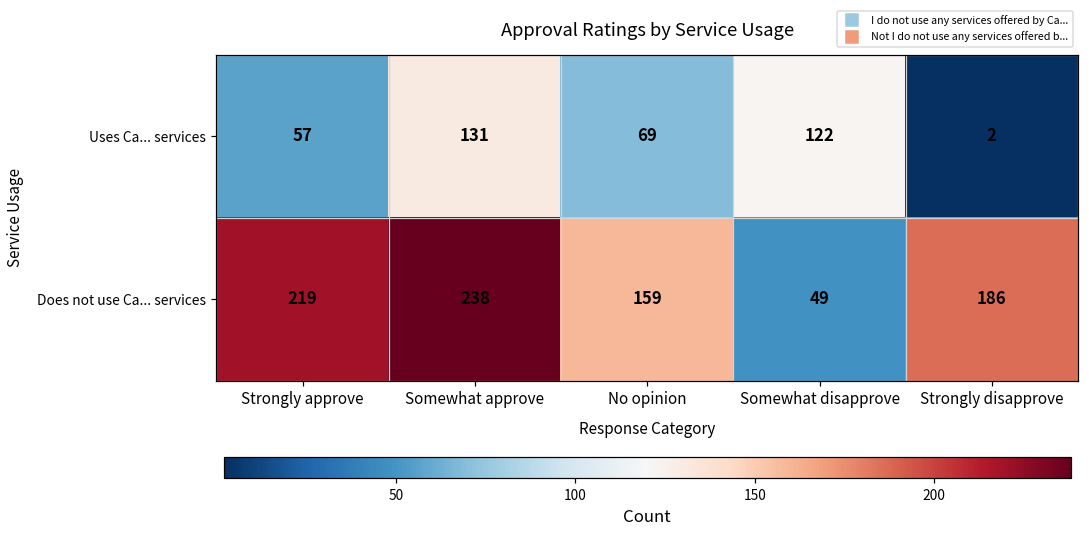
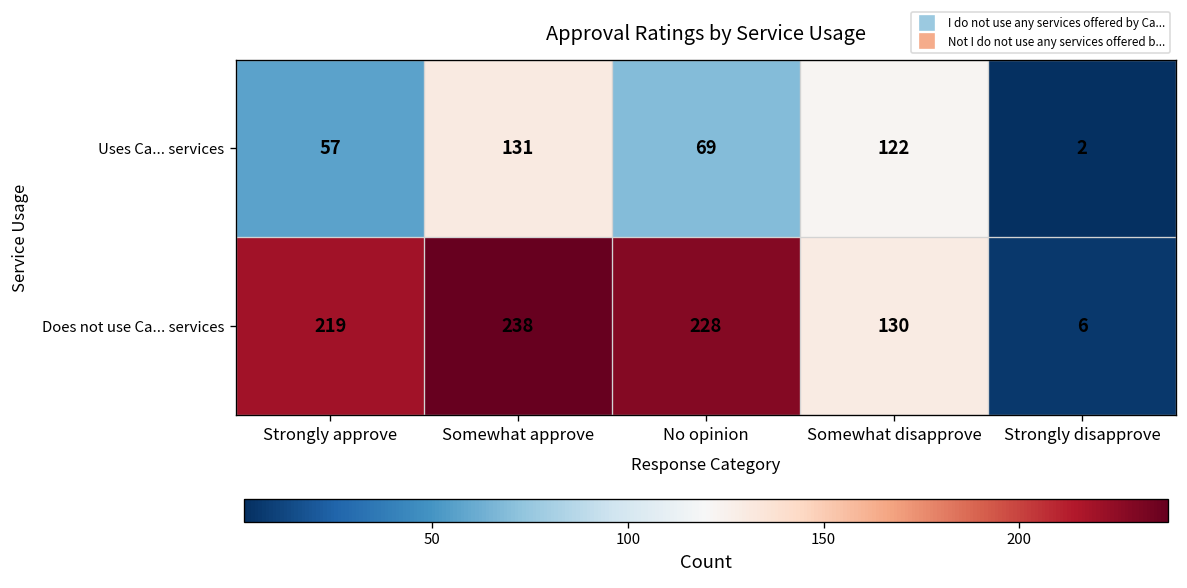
Does not use Ca... services, No opinion: 159 -> 228
Does not use Ca... services, Somewhat disapprove: 49 -> 130
Does not use Ca... services, Strongly disapprove: 186 -> 6
